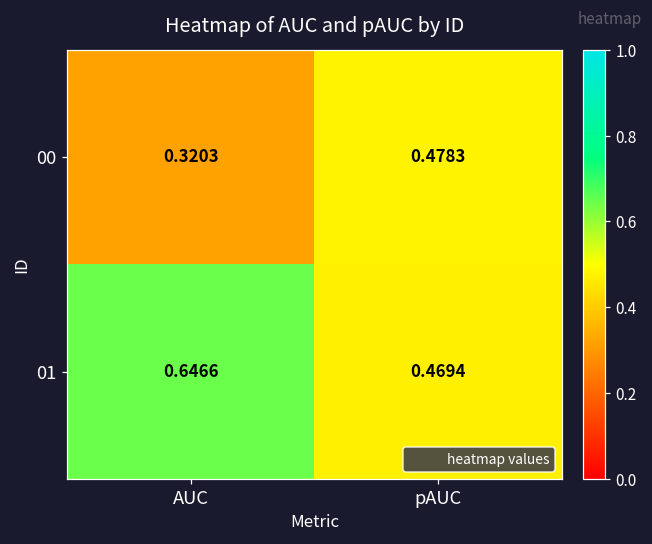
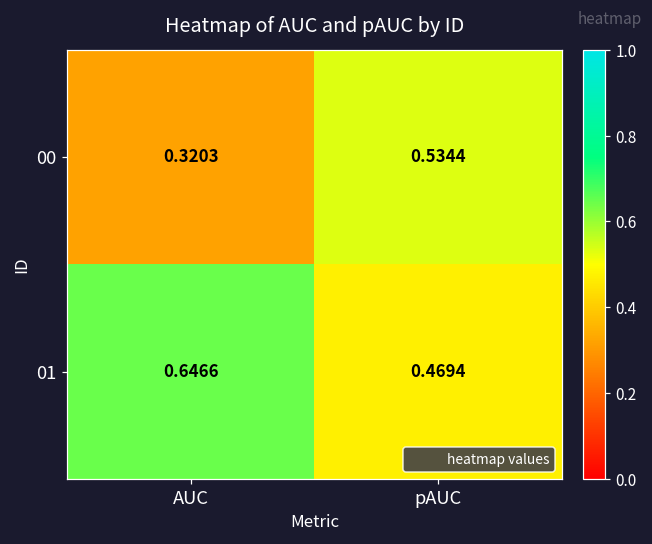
00, pAUC: 0.4783 -> 0.5344
